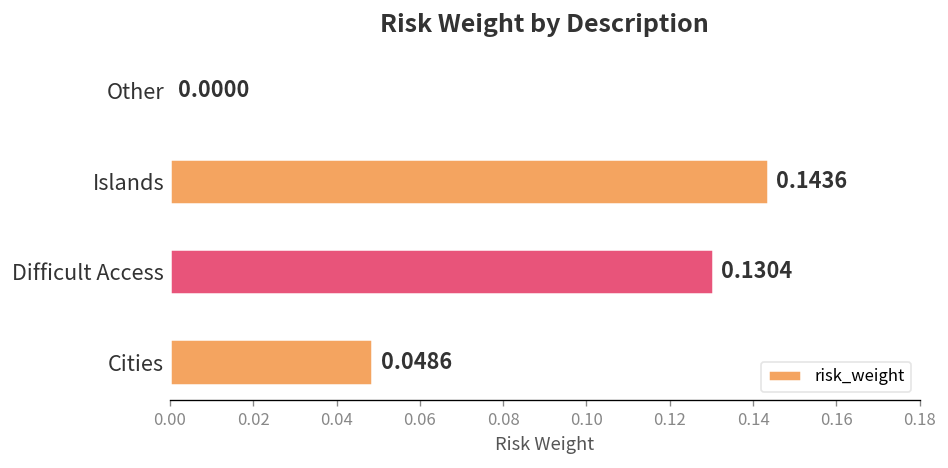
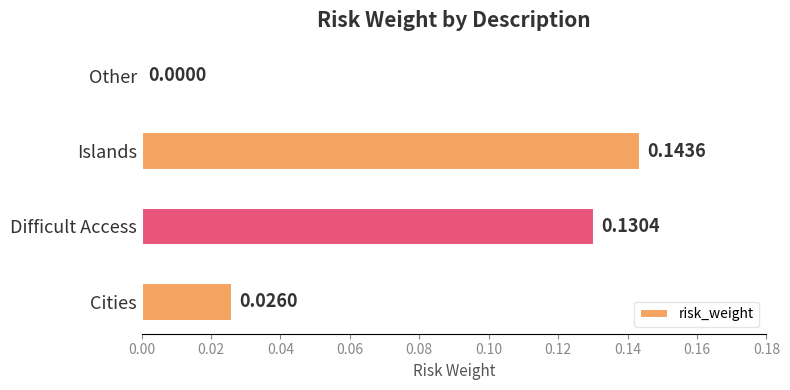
Cities: 0.0486 -> 0.0260
